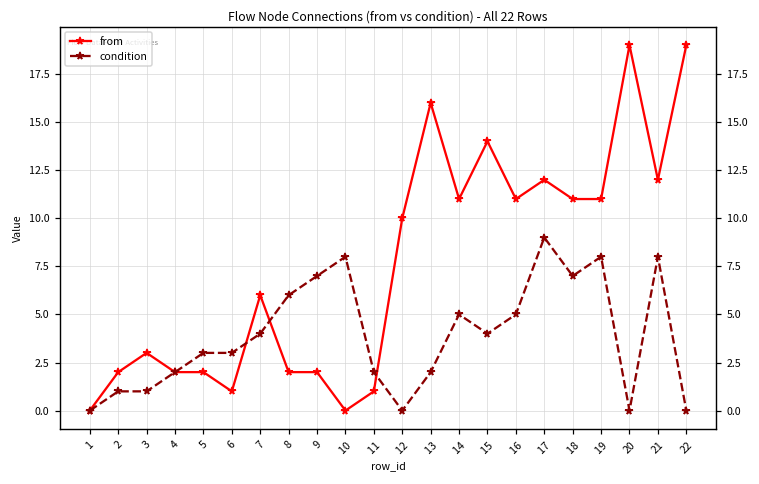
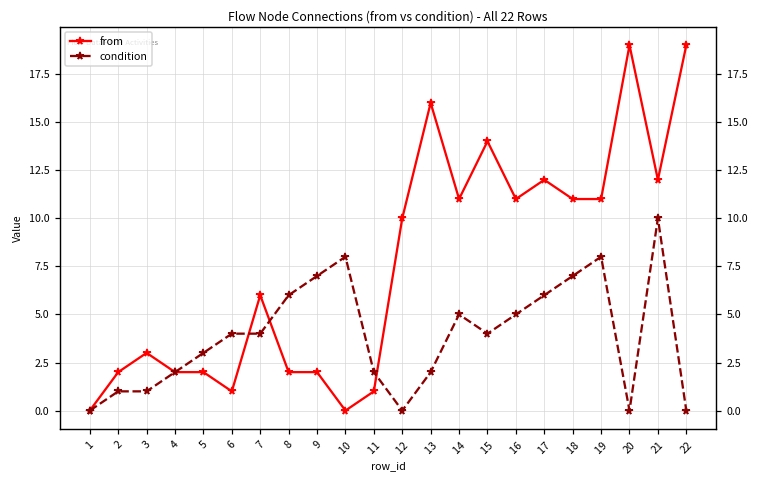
condition, 6: 3 -> 4
condition, 17: 9 -> 6
condition, 21: 8 -> 10
